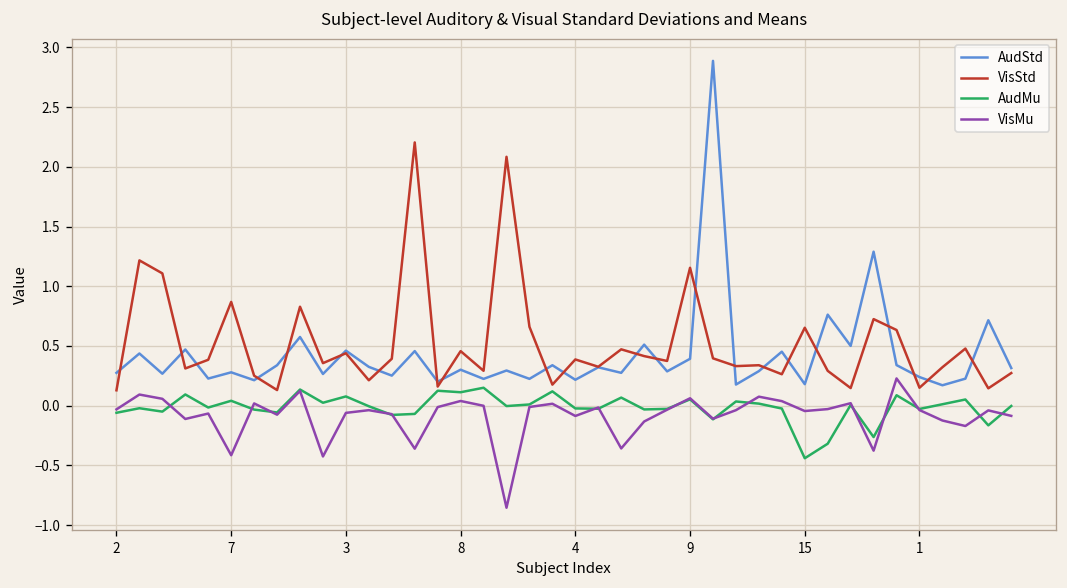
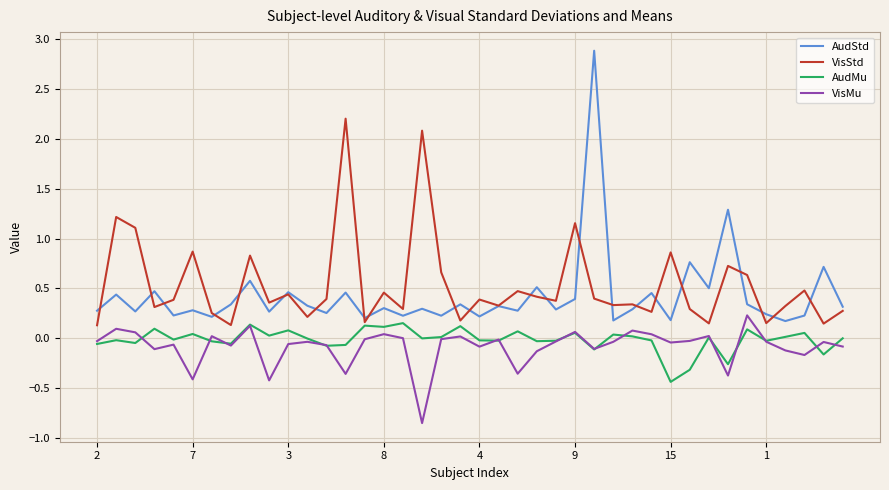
VisStd, 15: 0.7 -> 0.9
